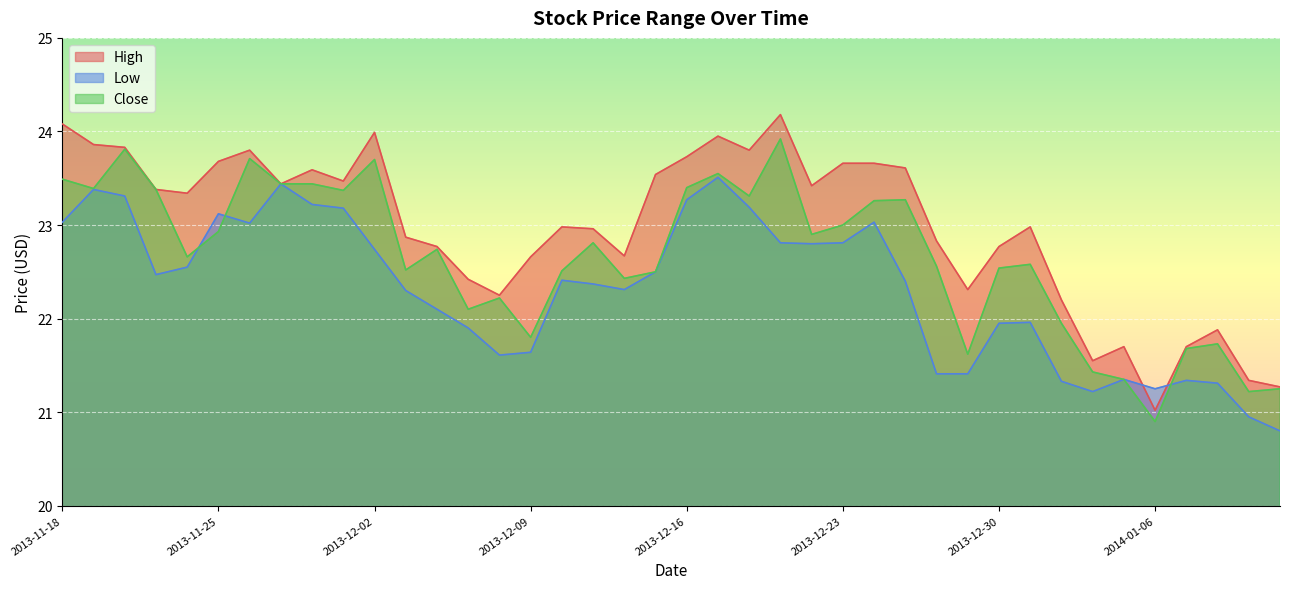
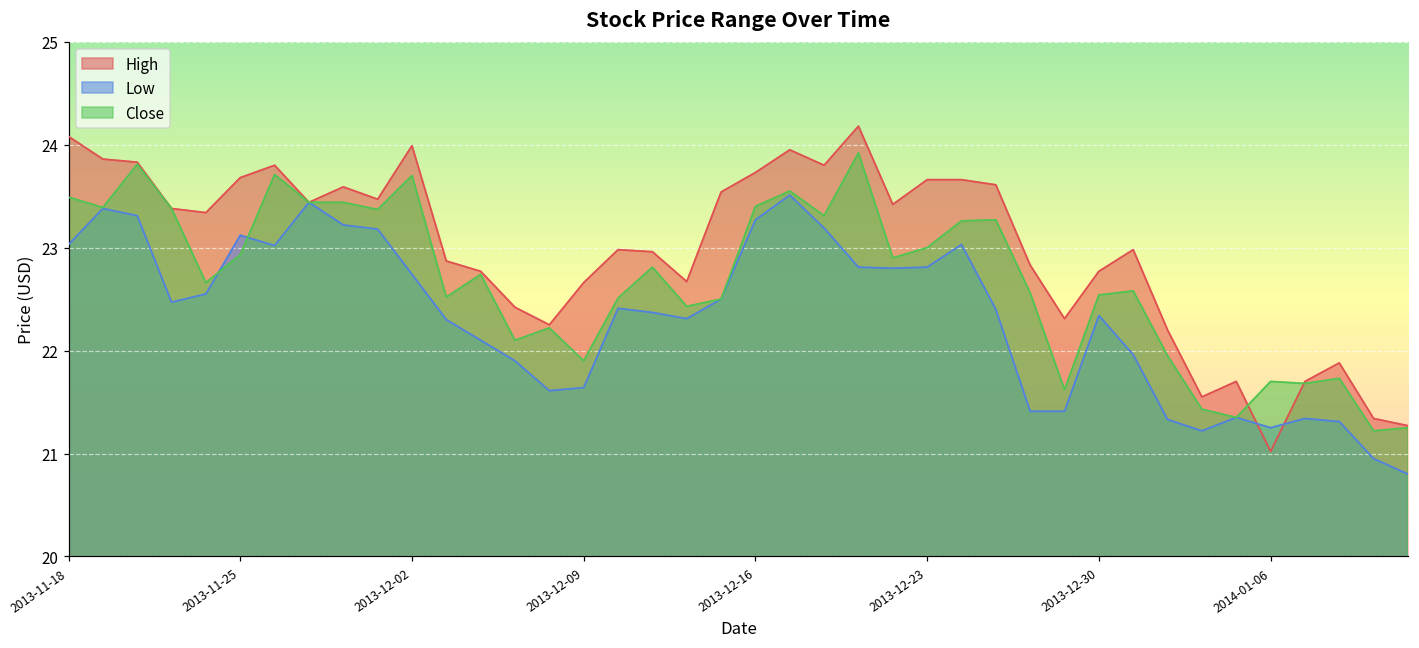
Close, 2013-12-09: 21.8 -> 21.9
Low, 2013-12-30: 22.0 -> 22.3
Close, 2014-01-06: 20.9 -> 21.7
